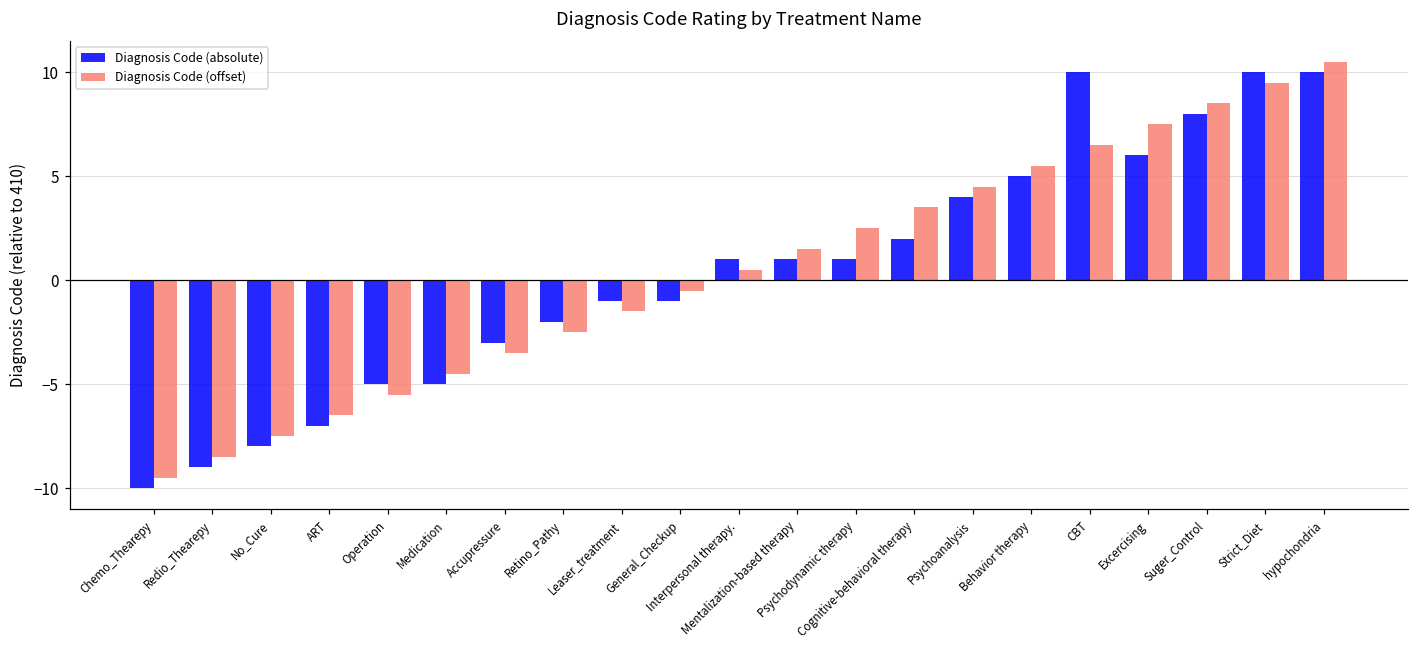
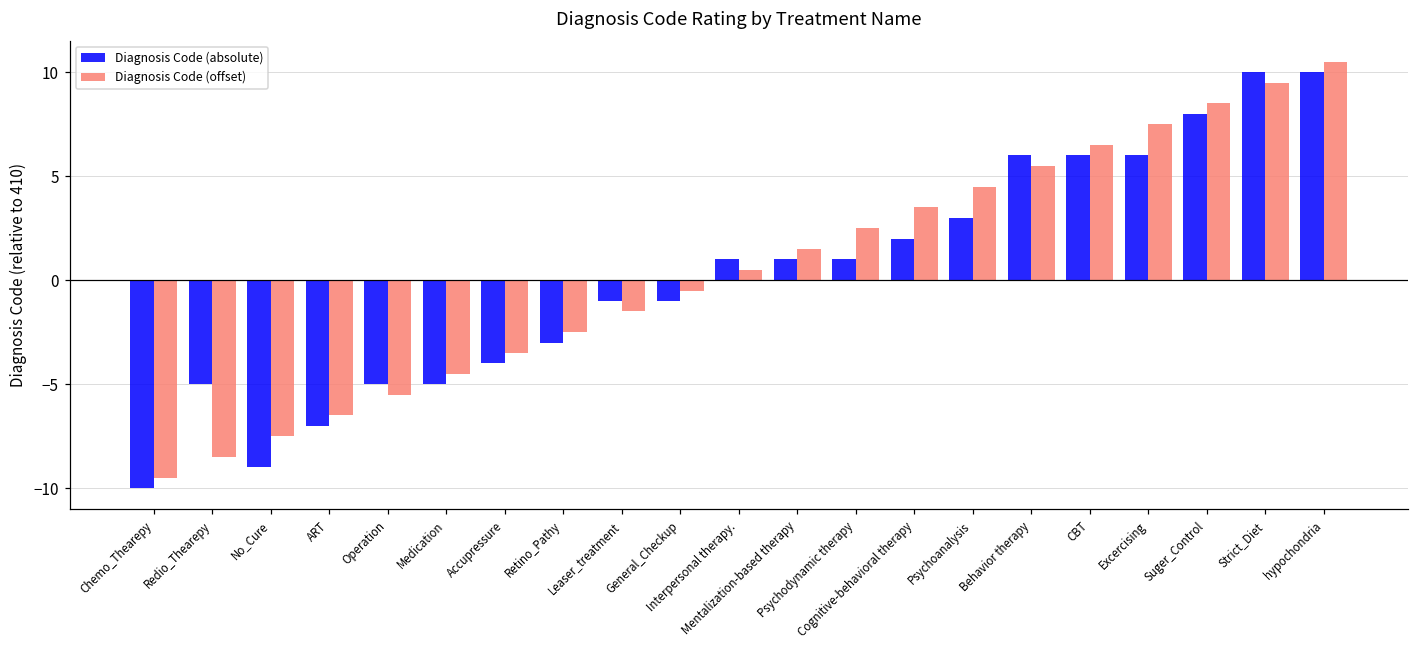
Diagnosis Code (absolute), Redio_Thearepy: -9.0 -> -5.0
Diagnosis Code (absolute), No_Cure: -8.0 -> -9.0
Diagnosis Code (absolute), Accupressure: -3.0 -> -4.0
Diagnosis Code (absolute), Retino_Pathy: -2.0 -> -3.0
Diagnosis Code (absolute), Psychoanalysis: 4.0 -> 3.0
Diagnosis Code (absolute), Behavior therapy: 5.0 -> 6.0
Diagnosis Code (absolute), CBT: 10.0 -> 6.0
